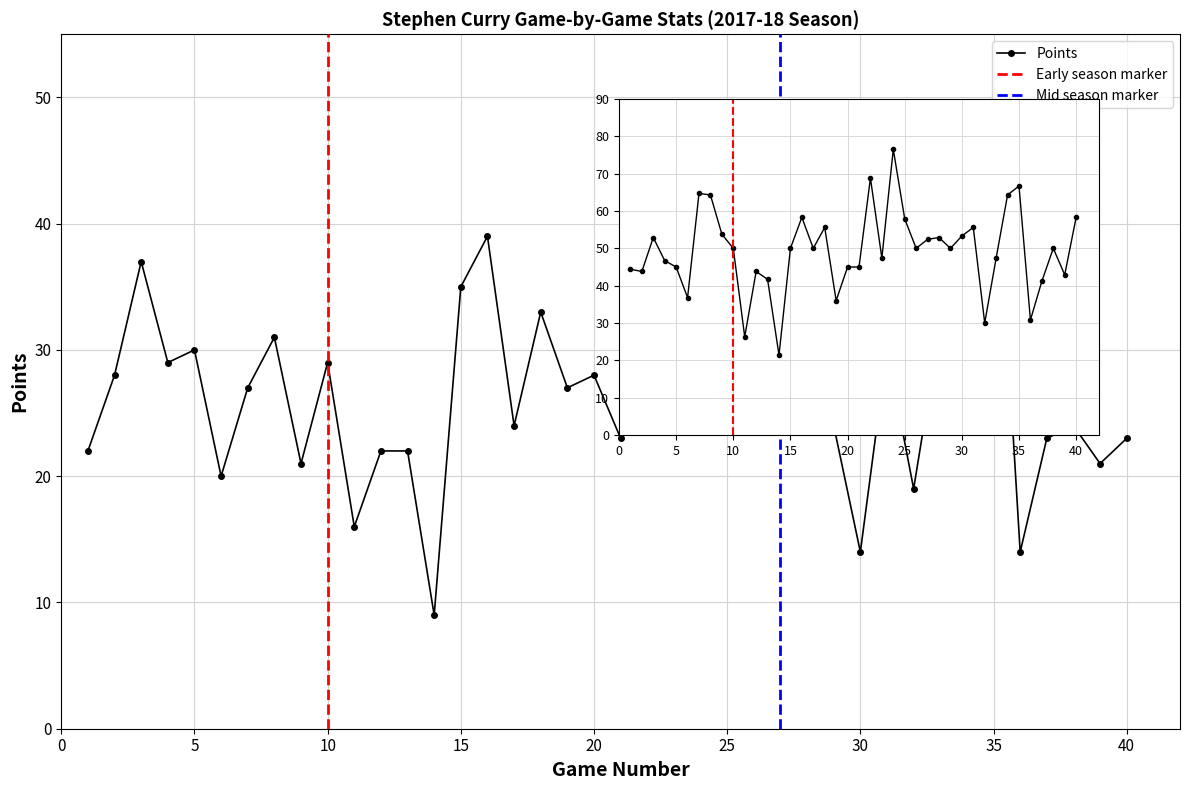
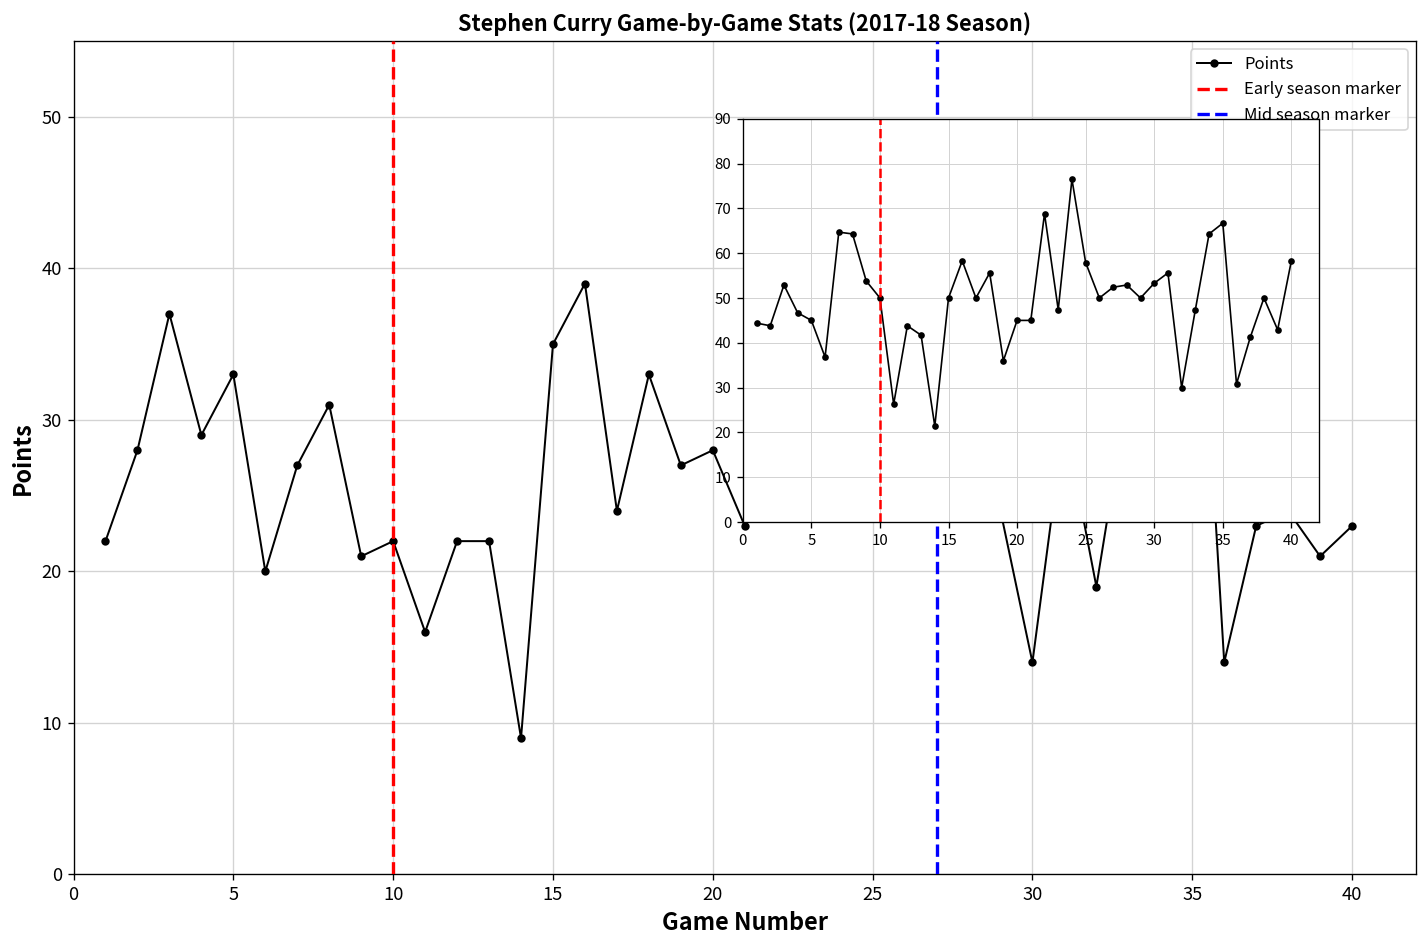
Stephen Curry Game-by-Game Stats (2017-18 Season), 5: 30 -> 33
Stephen Curry Game-by-Game Stats (2017-18 Season), 10: 29 -> 22
